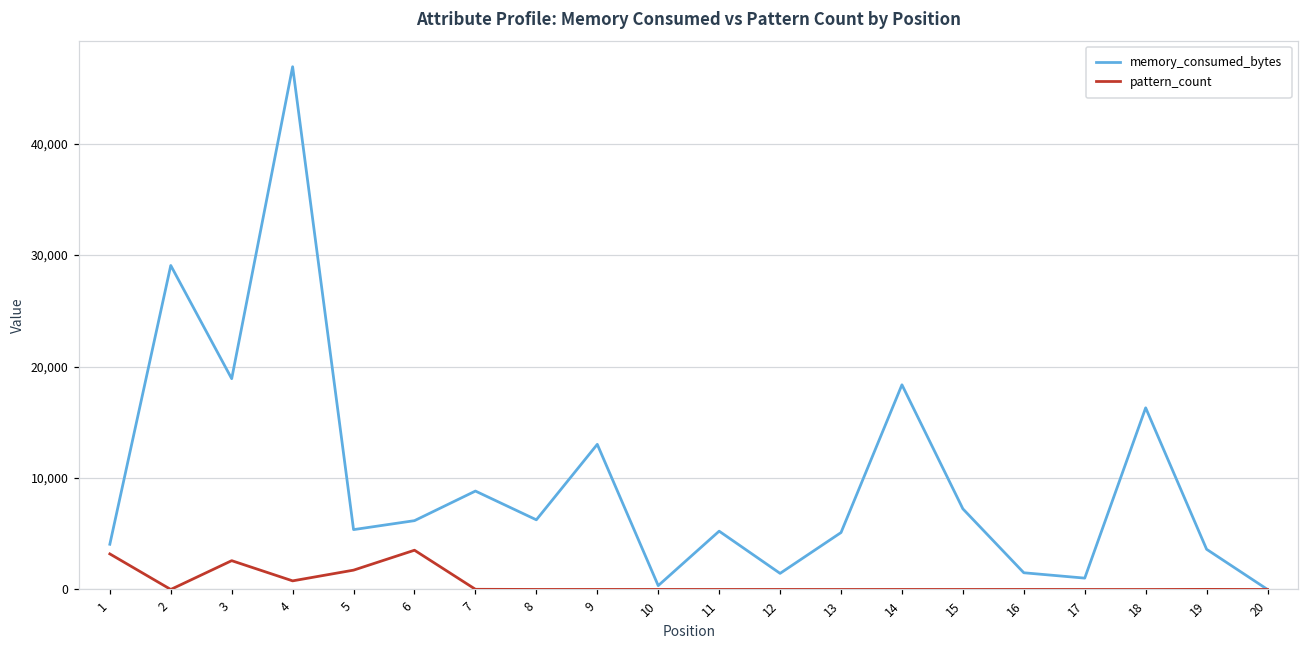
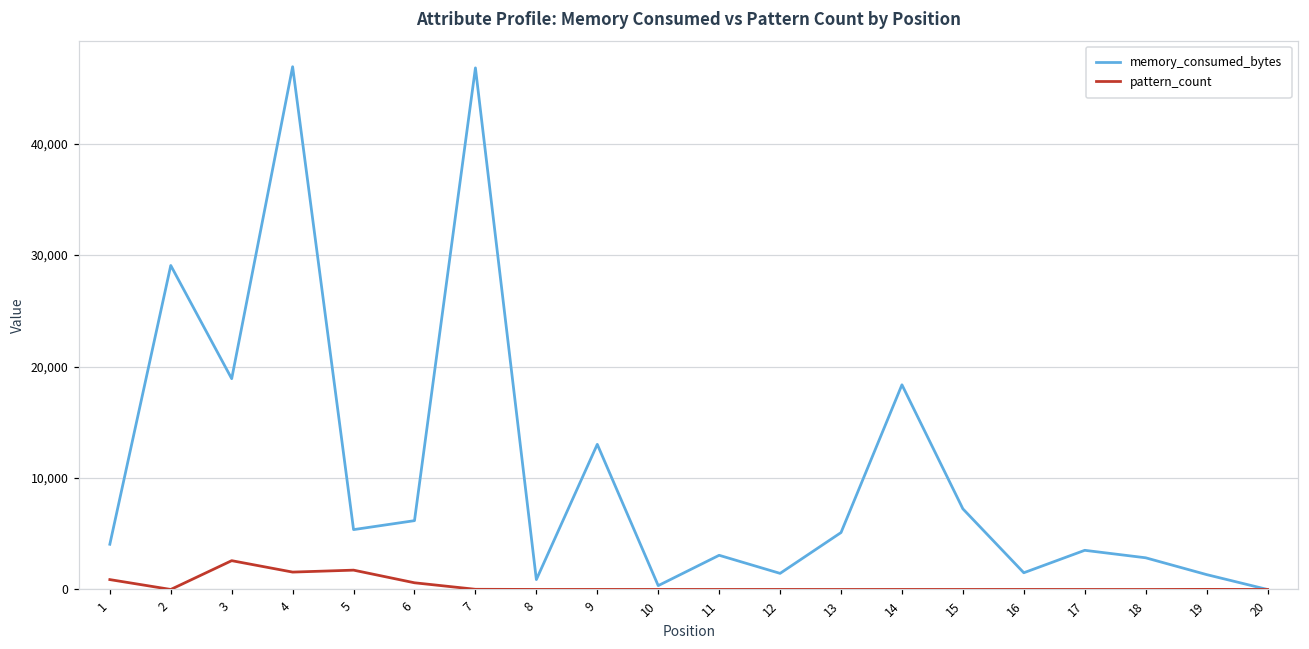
pattern_count, 1: 3,200 -> 900
pattern_count, 4: 800 -> 1,600
pattern_count, 6: 3,500 -> 600
memory_consumed_bytes, 7: 8,800 -> 46,800
memory_consumed_bytes, 8: 6,300 -> 900
memory_consumed_bytes, 11: 5,200 -> 3,100
memory_consumed_bytes, 17: 1,000 -> 3,500
memory_consumed_bytes, 18: 16,300 -> 2,800
memory_consumed_bytes, 19: 3,600 -> 1,300
